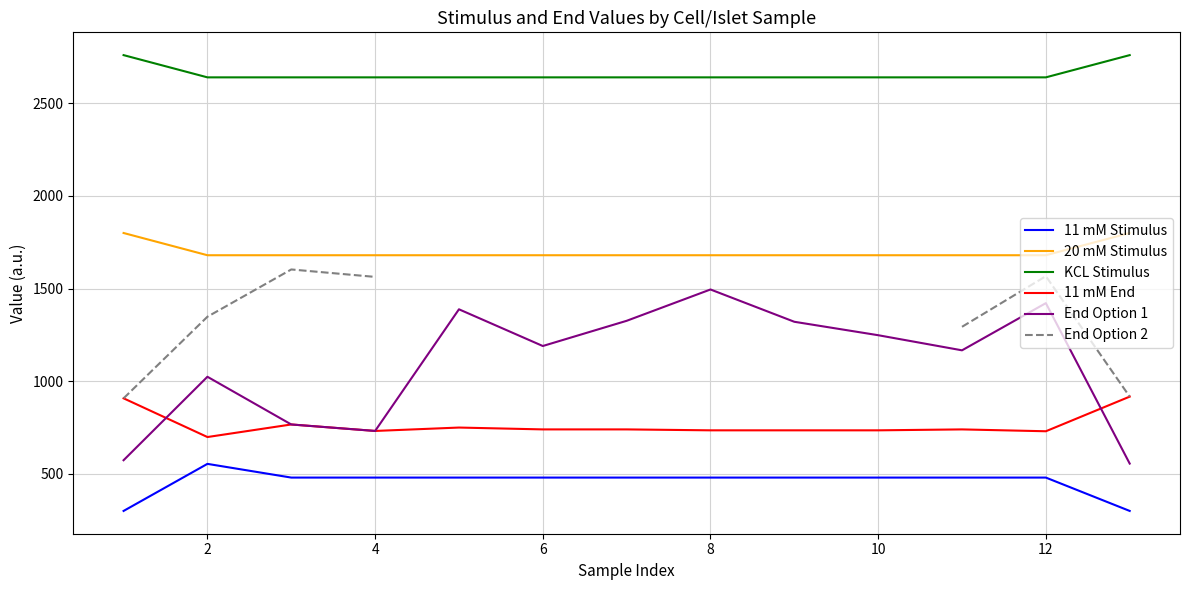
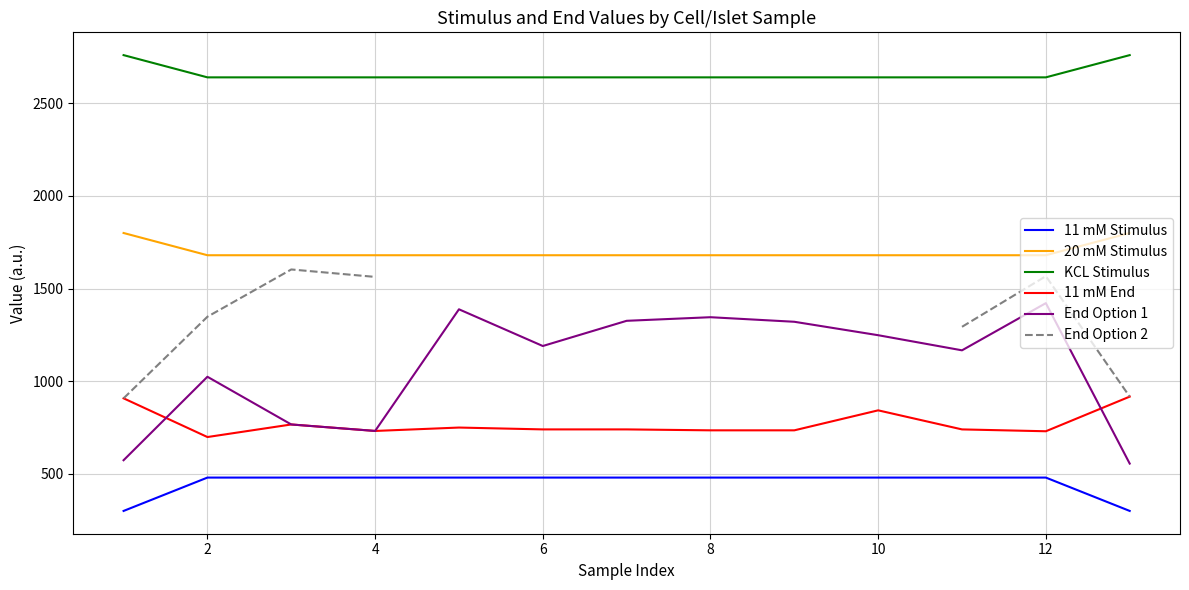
11 mM Stimulus, 2: 550 -> 480
End Option 1, 8: 1500 -> 1350
11 mM End, 10: 740 -> 840
